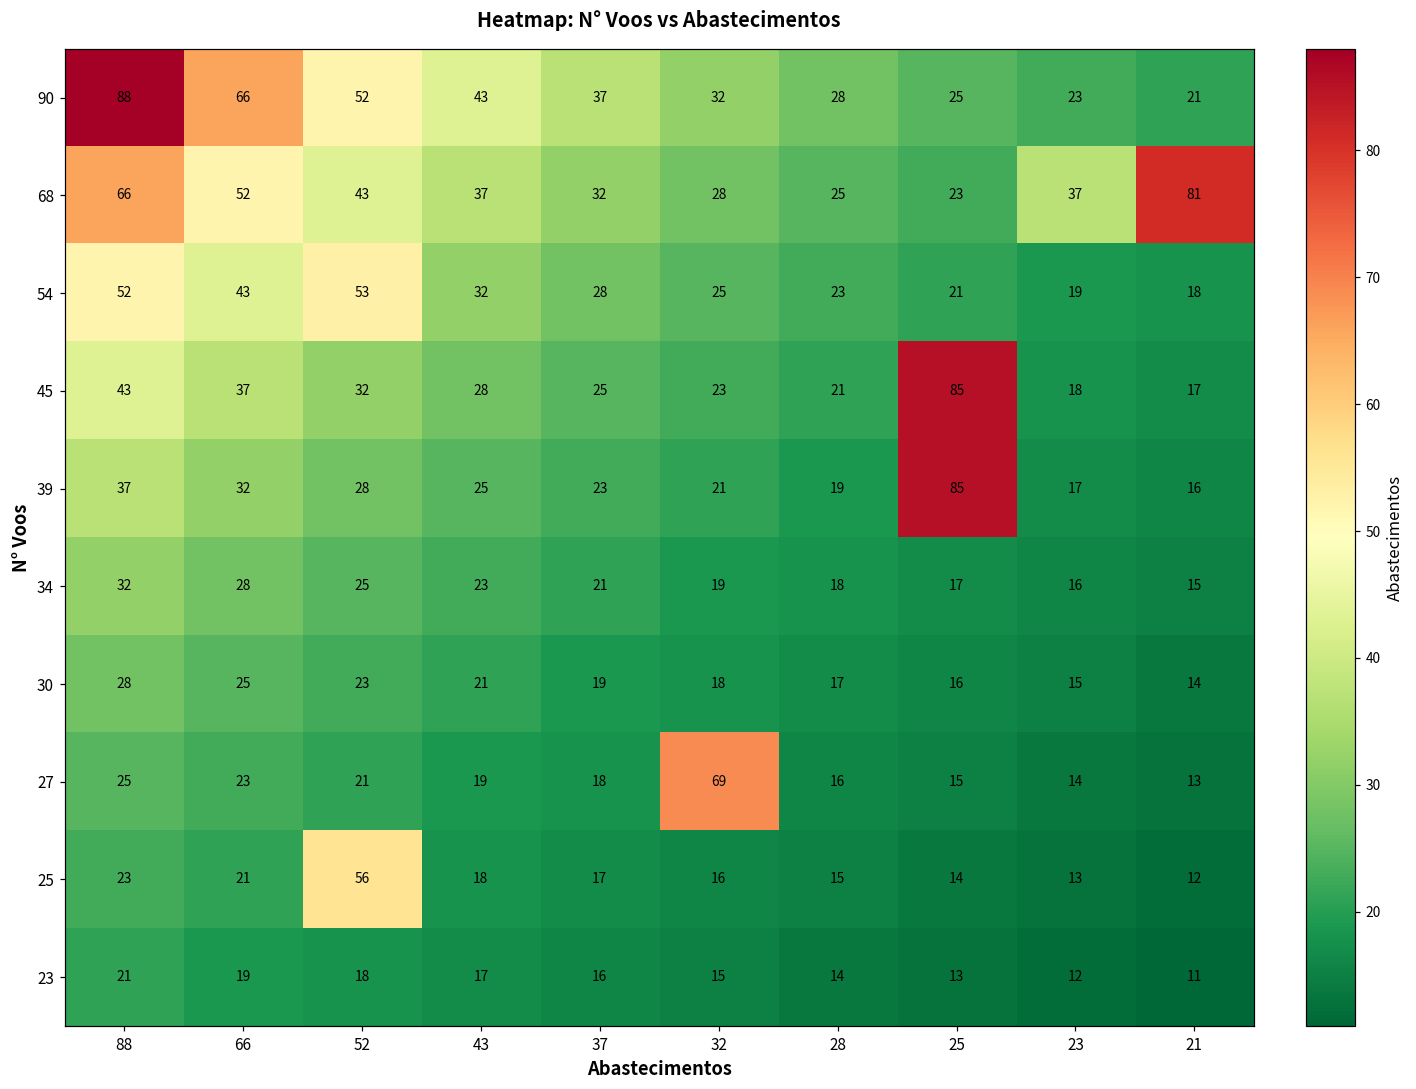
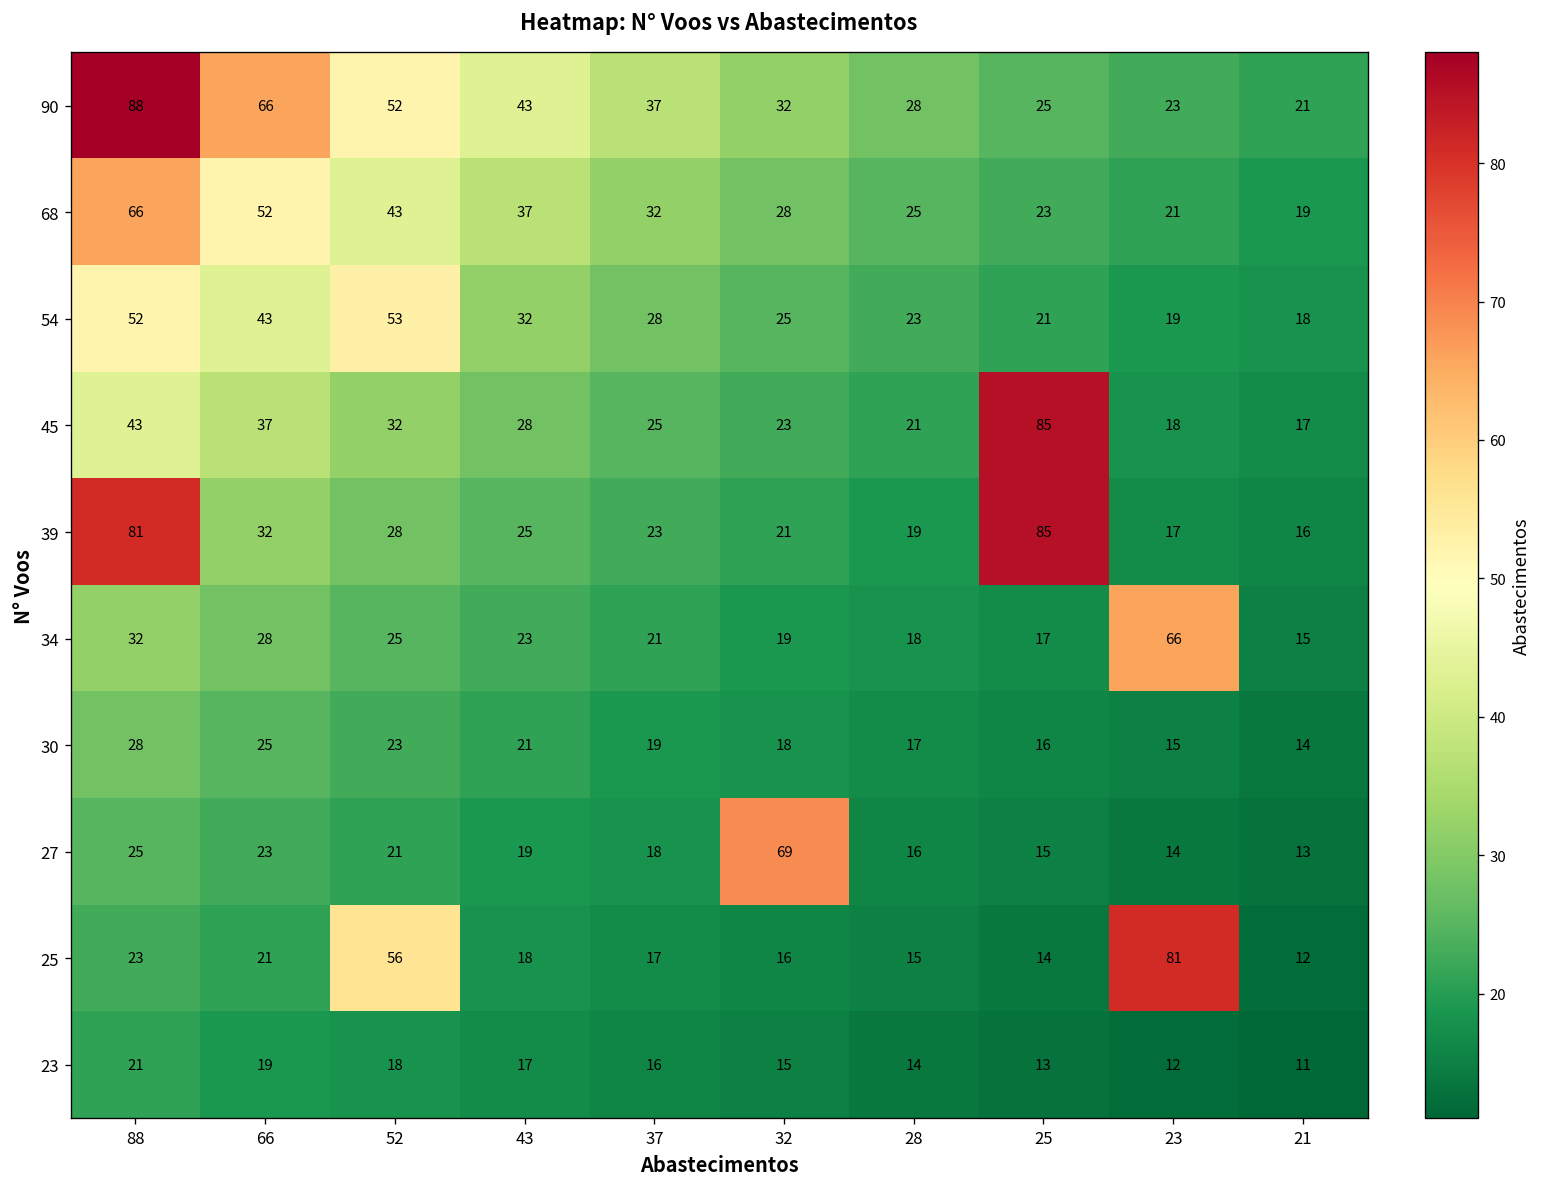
68, 23: 37 -> 21
68, 21: 81 -> 19
39, 88: 37 -> 81
34, 23: 16 -> 66
25, 23: 13 -> 81
